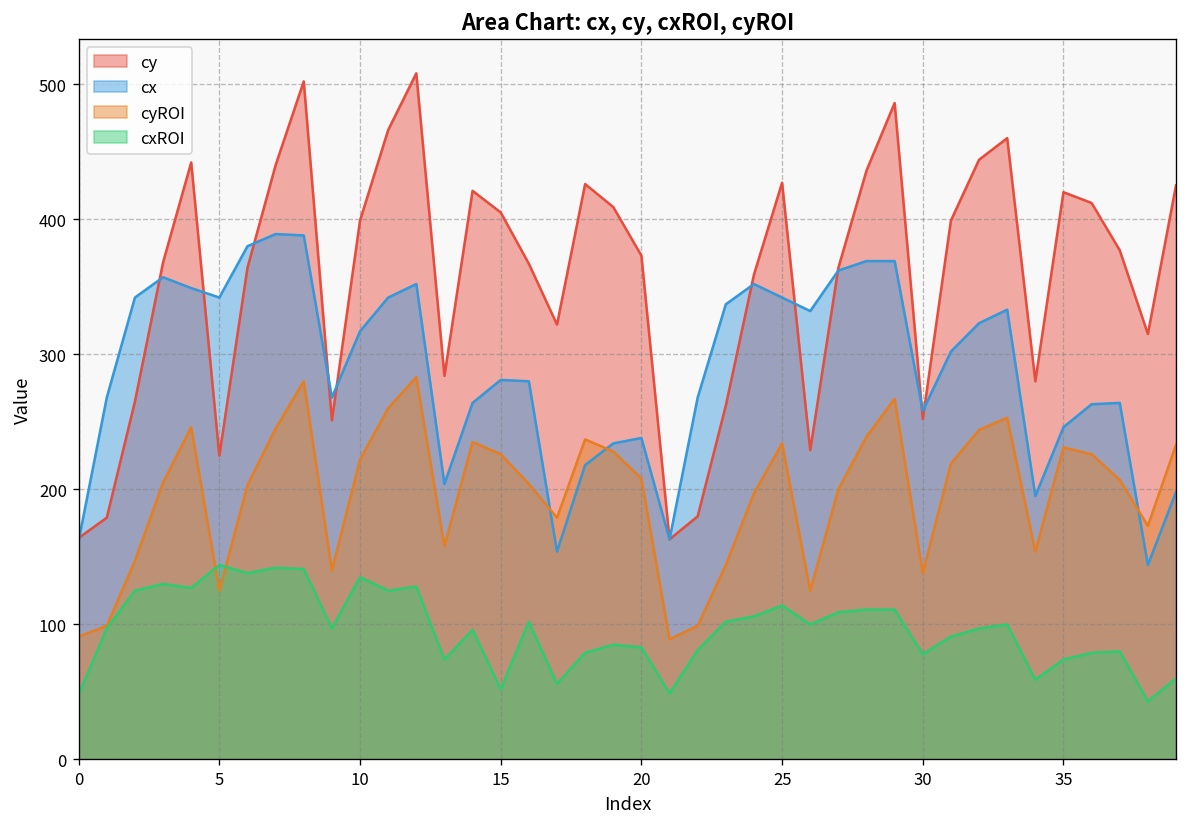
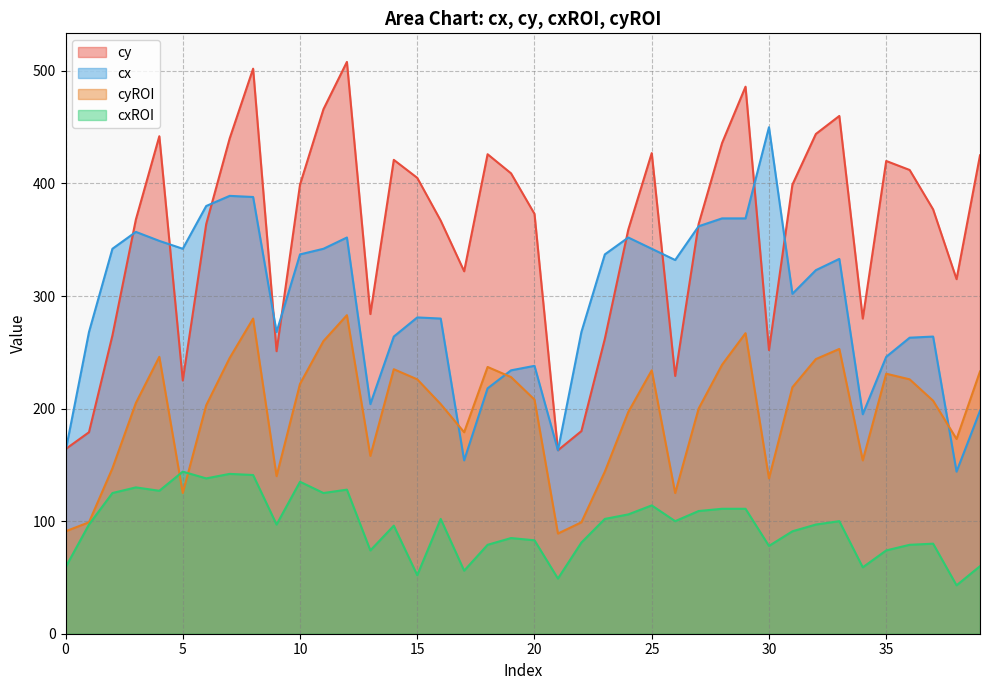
cxROI, 0: 48 -> 59
cx, 10: 317 -> 337
cx, 30: 258 -> 450
